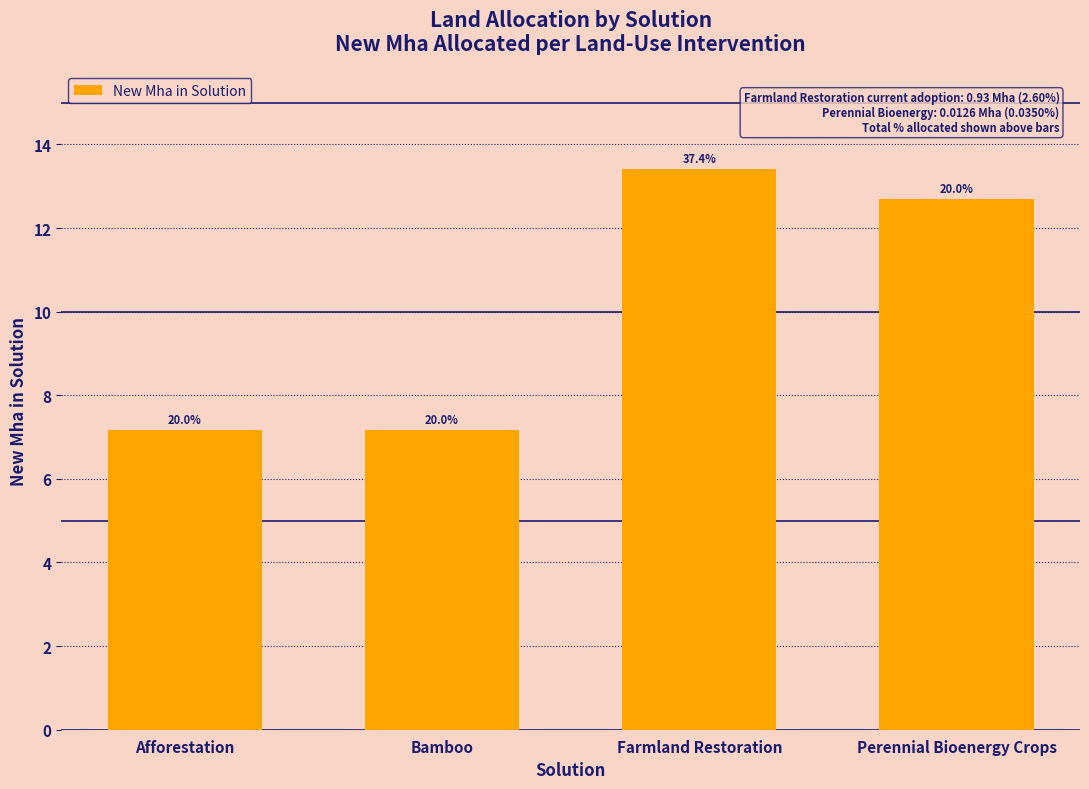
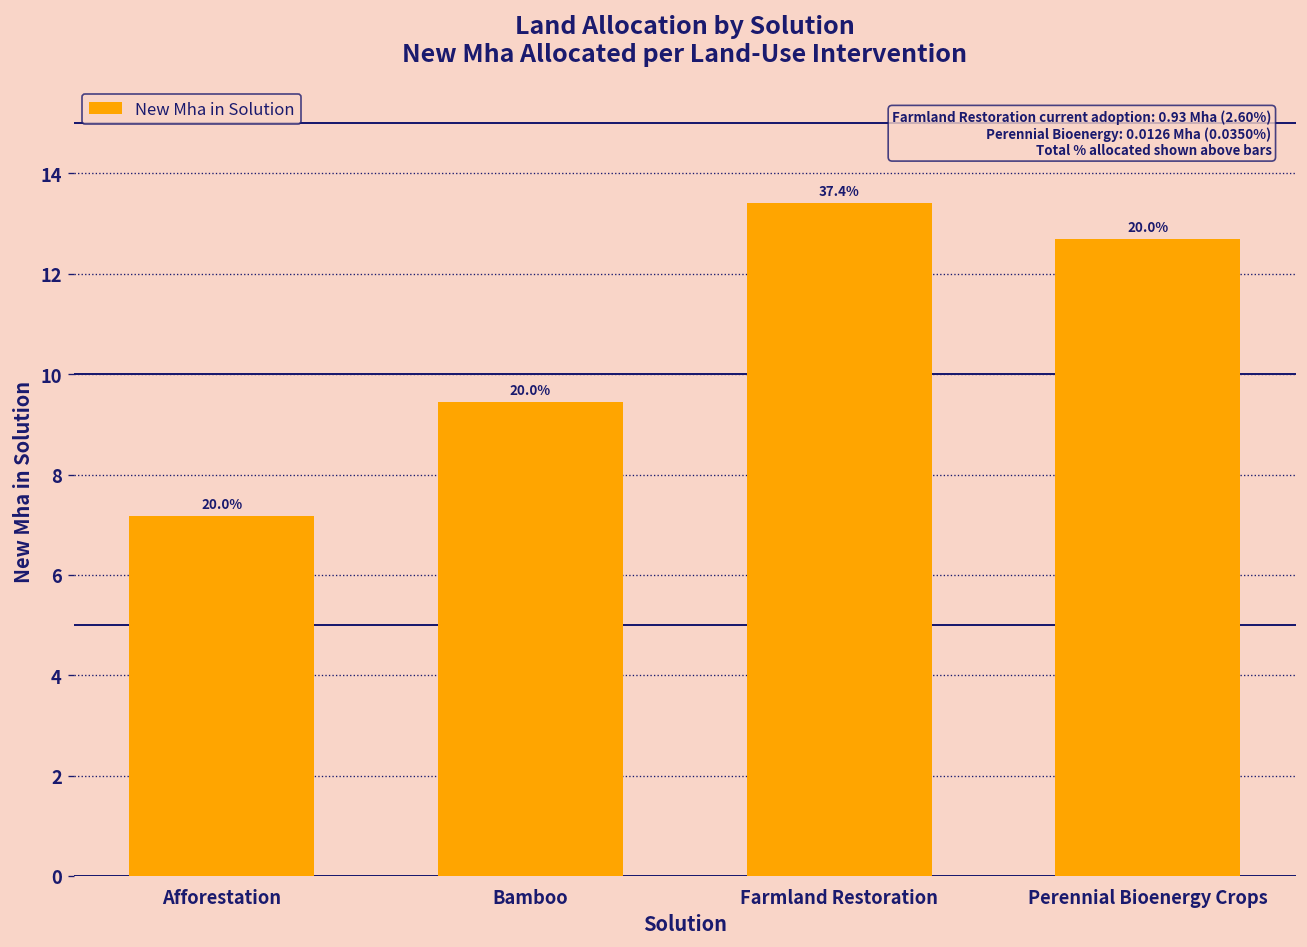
Bamboo: 7.2 -> 9.4
